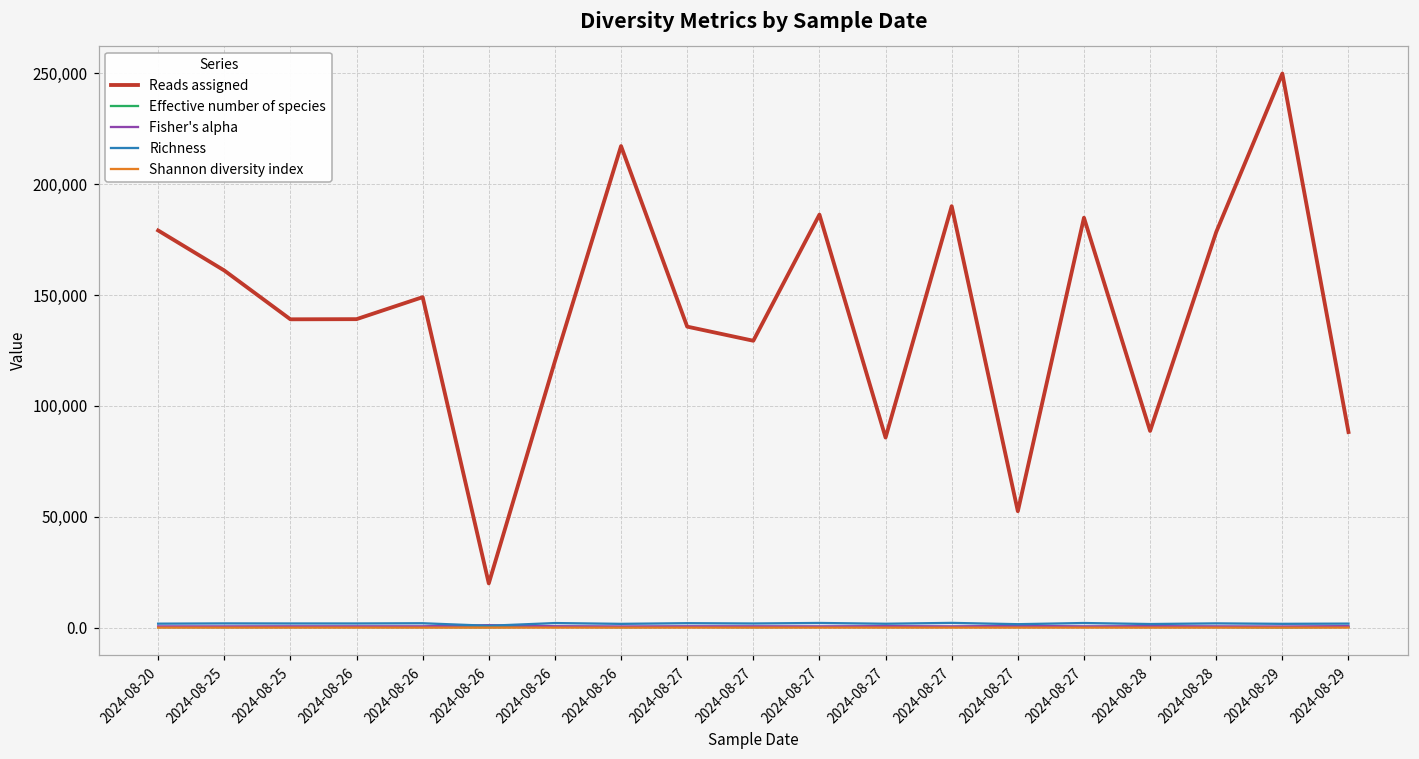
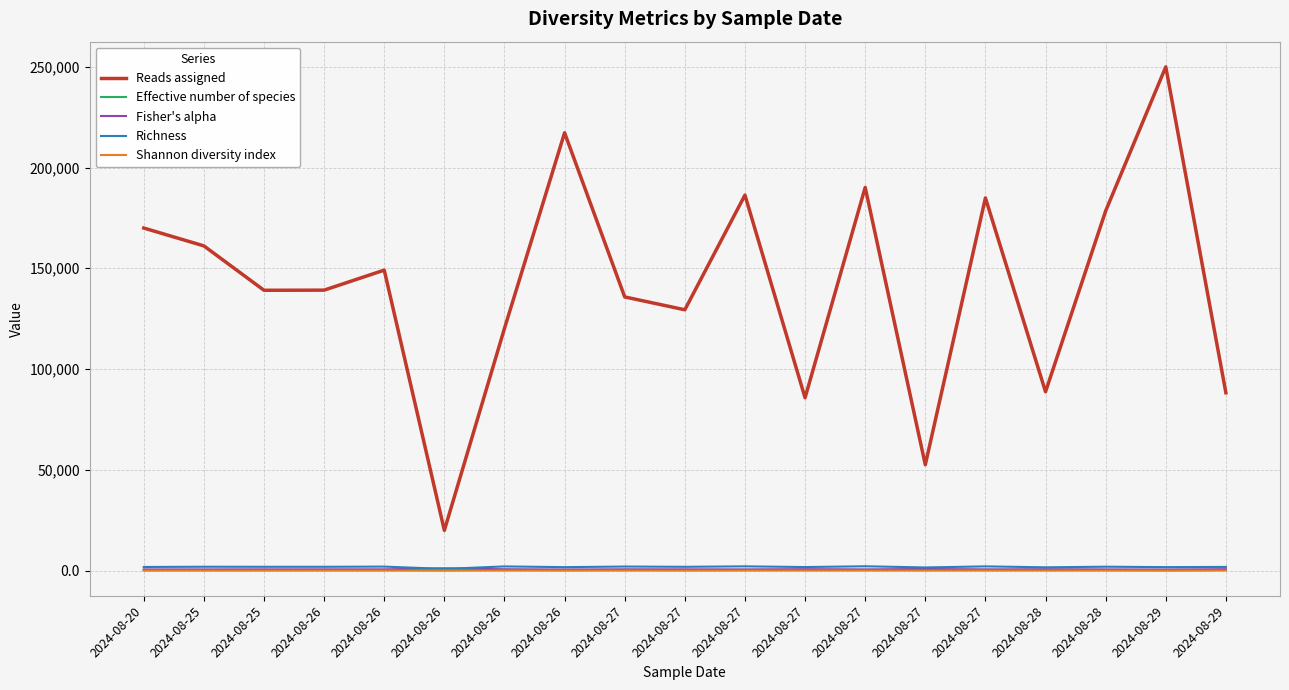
Reads assigned, 2024-08-20: 179,000 -> 170,000
